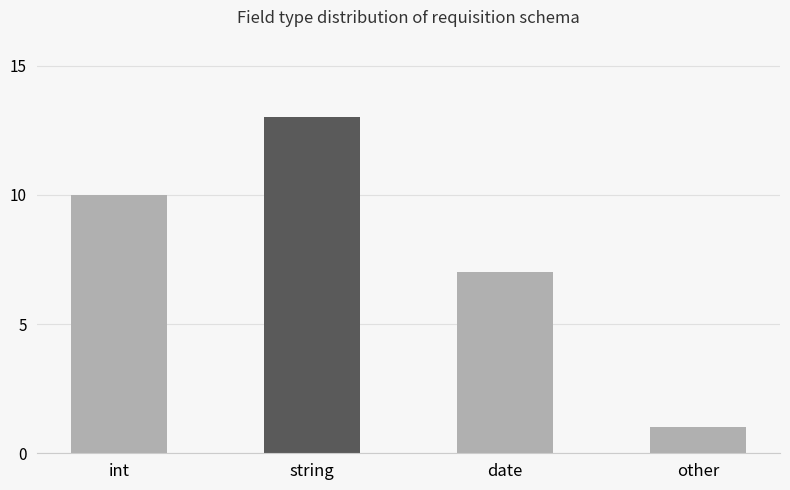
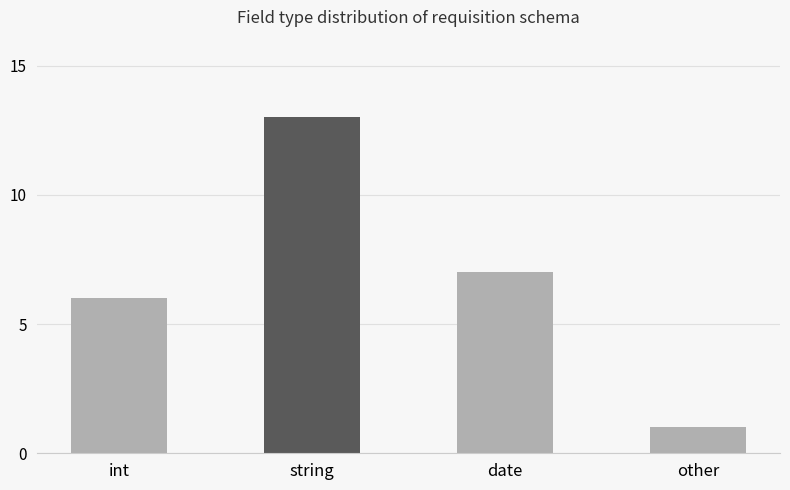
int: 10 -> 6
